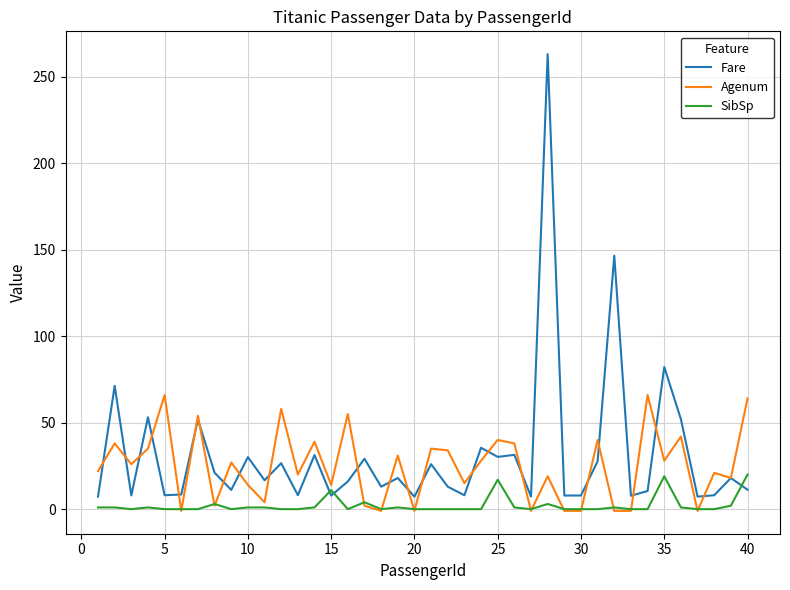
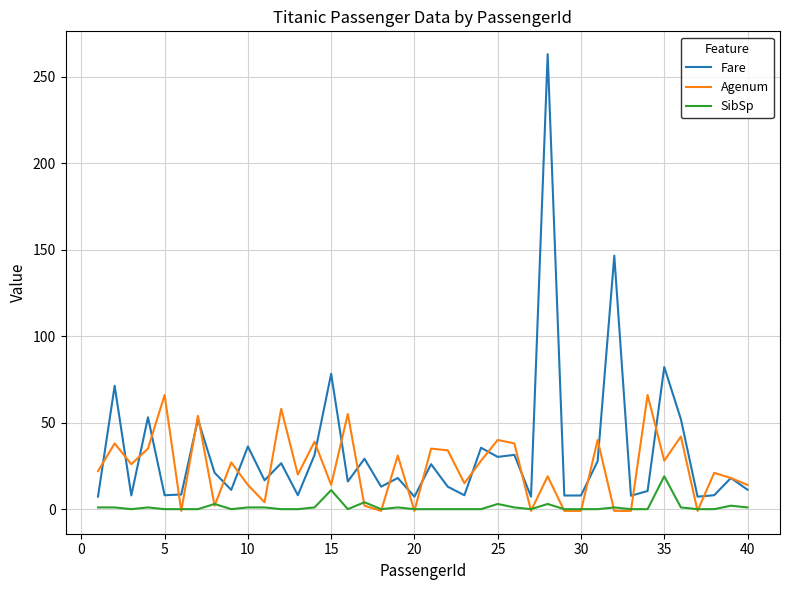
Fare, 10: 30 -> 36
Fare, 15: 8 -> 78
SibSp, 25: 17 -> 3
Agenum, 40: 64 -> 14
SibSp, 40: 20 -> 1
